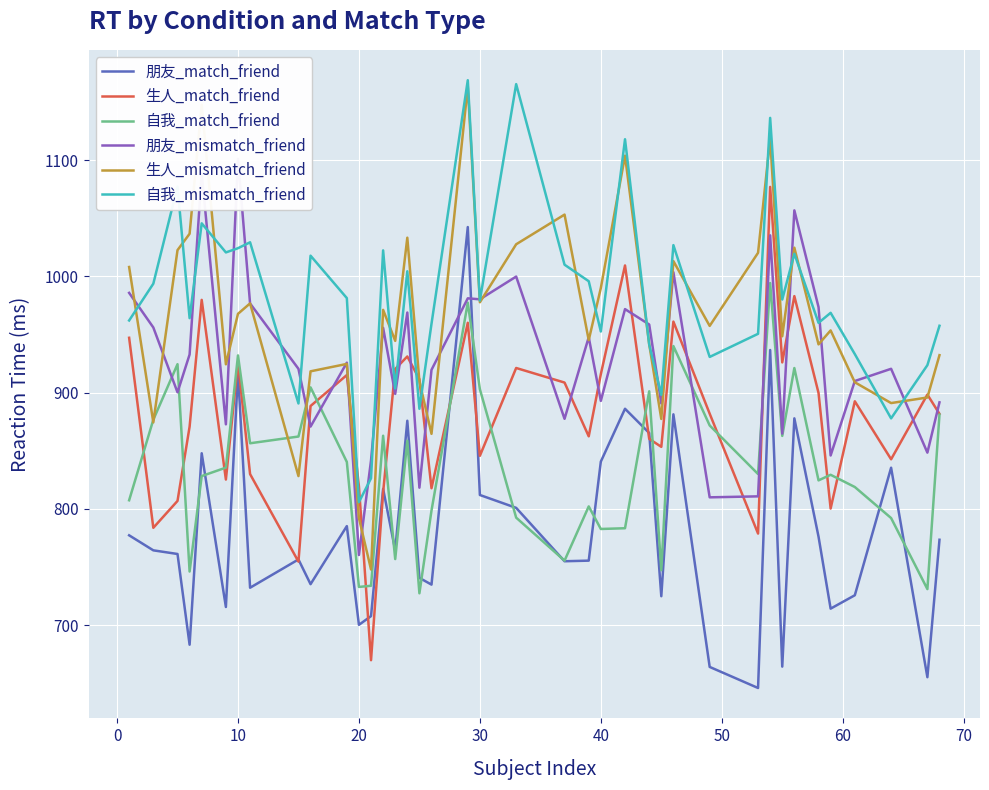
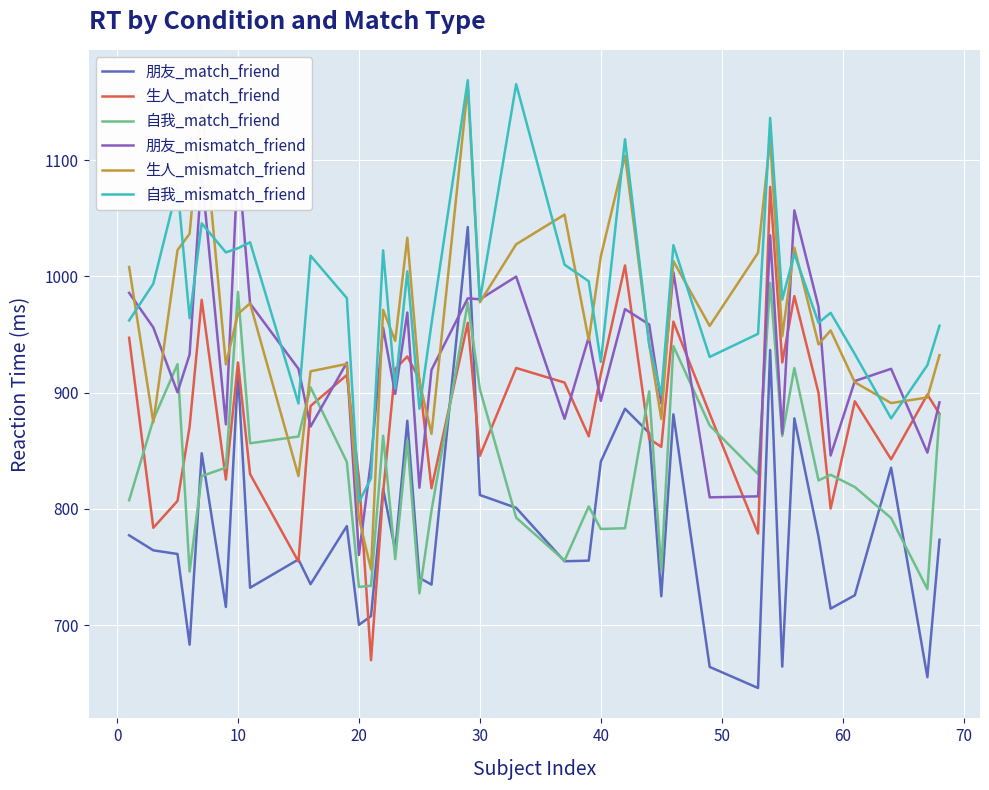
自我_match_friend, 10: 932 -> 987
生人_match_friend, 20: 819 -> 827
生人_mismatch_friend, 40: 990 -> 1017
自我_mismatch_friend, 40: 953 -> 926
